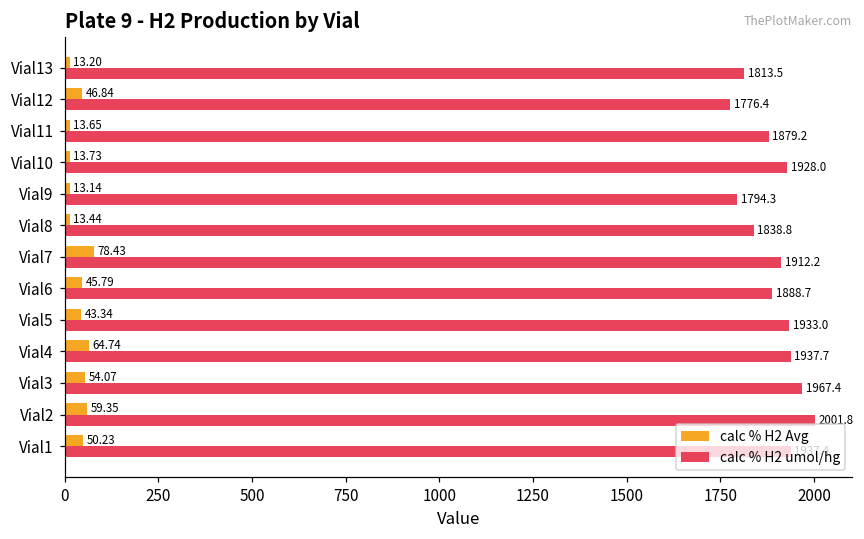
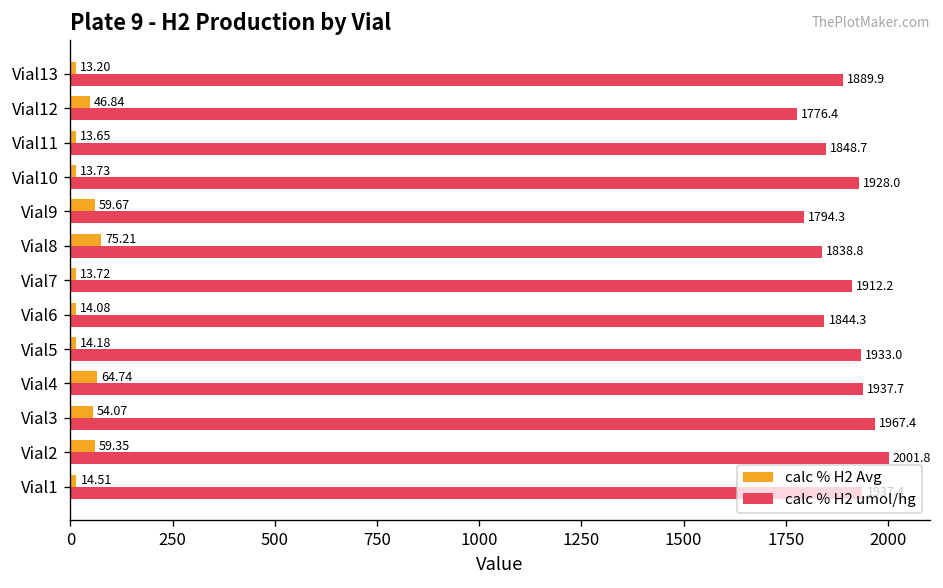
calc % H2 umol/hg, Vial13: 1813.5 -> 1889.9
calc % H2 umol/hg, Vial11: 1879.2 -> 1848.7
calc % H2 Avg, Vial9: 13.14 -> 59.67
calc % H2 Avg, Vial8: 13.44 -> 75.21
calc % H2 Avg, Vial7: 78.43 -> 13.72
calc % H2 Avg, Vial6: 45.79 -> 14.08
calc % H2 umol/hg, Vial6: 1888.7 -> 1844.3
calc % H2 Avg, Vial5: 43.34 -> 14.18
calc % H2 Avg, Vial1: 50.23 -> 14.51
